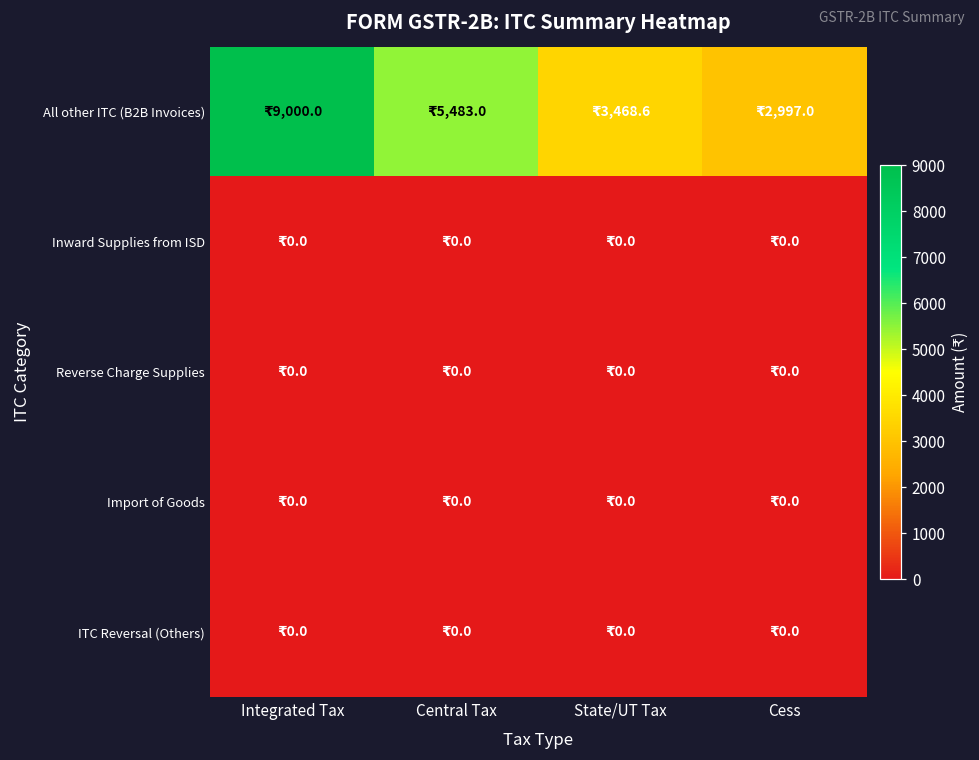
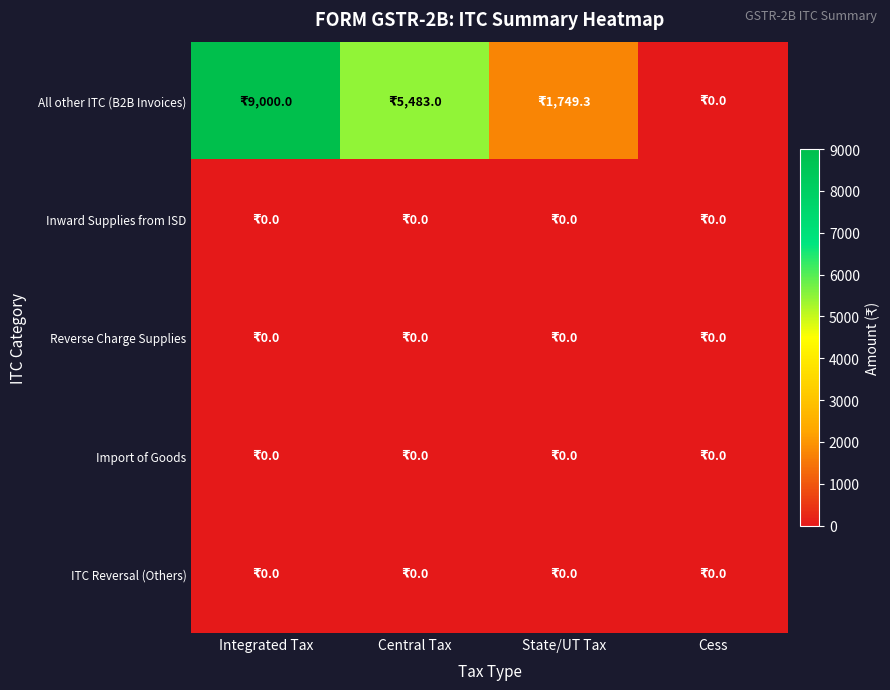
All other ITC (B2B Invoices), State/UT Tax: 3,468.6 -> 1,749.3
All other ITC (B2B Invoices), Cess: 2,997.0 -> 0.0
